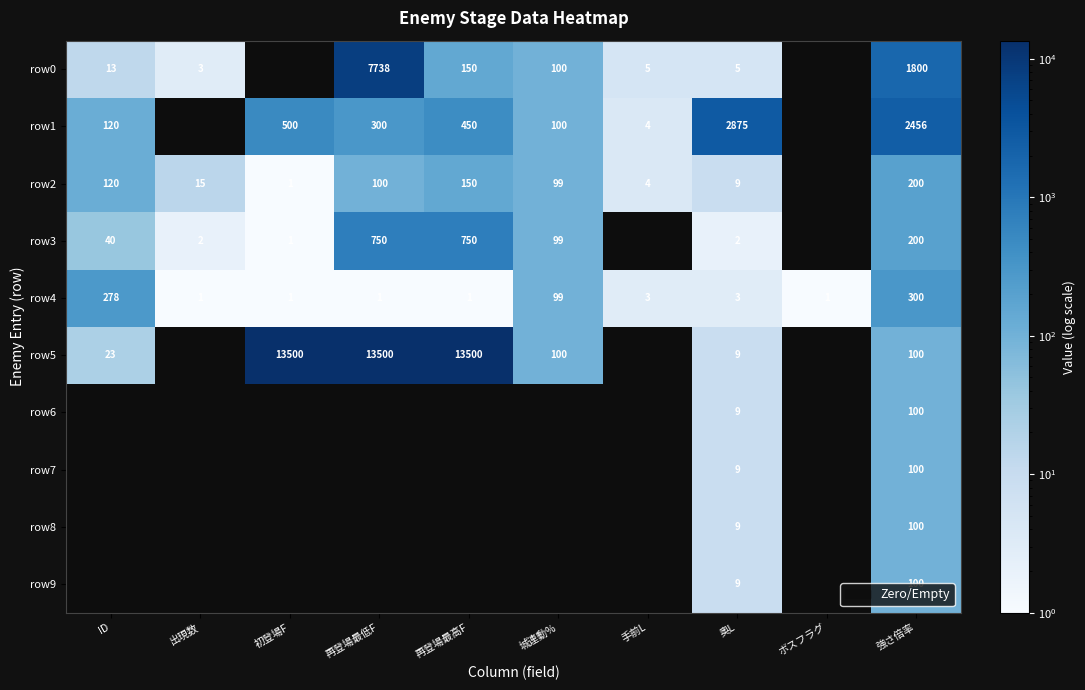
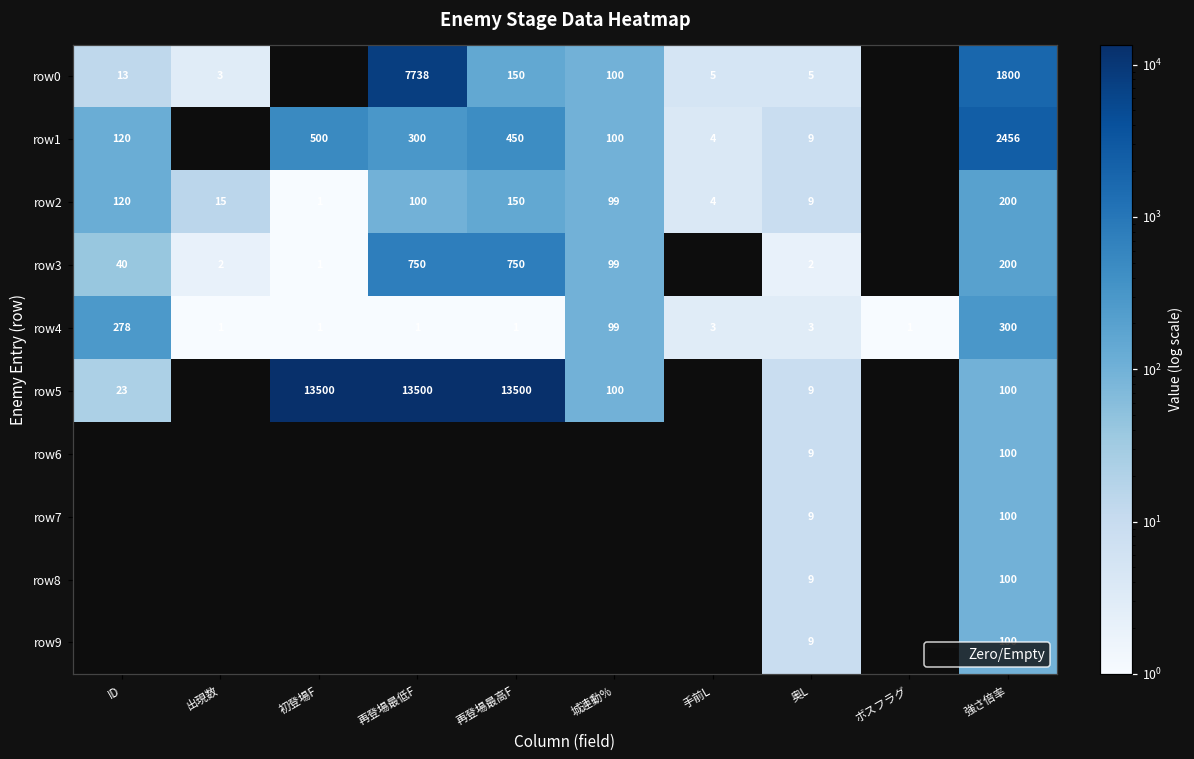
row1, 奥L: 2875 -> 9
